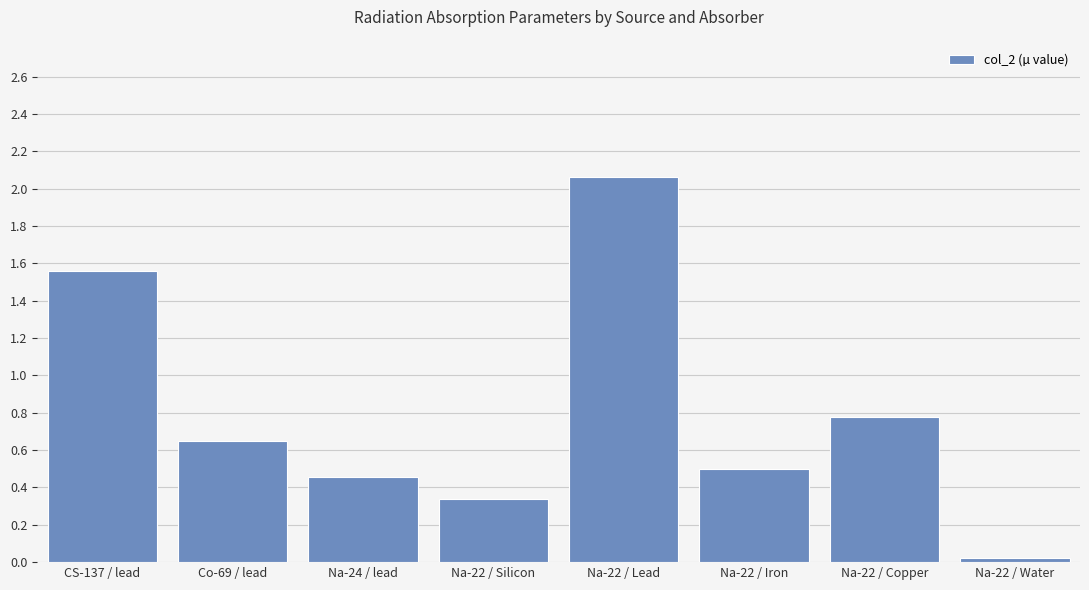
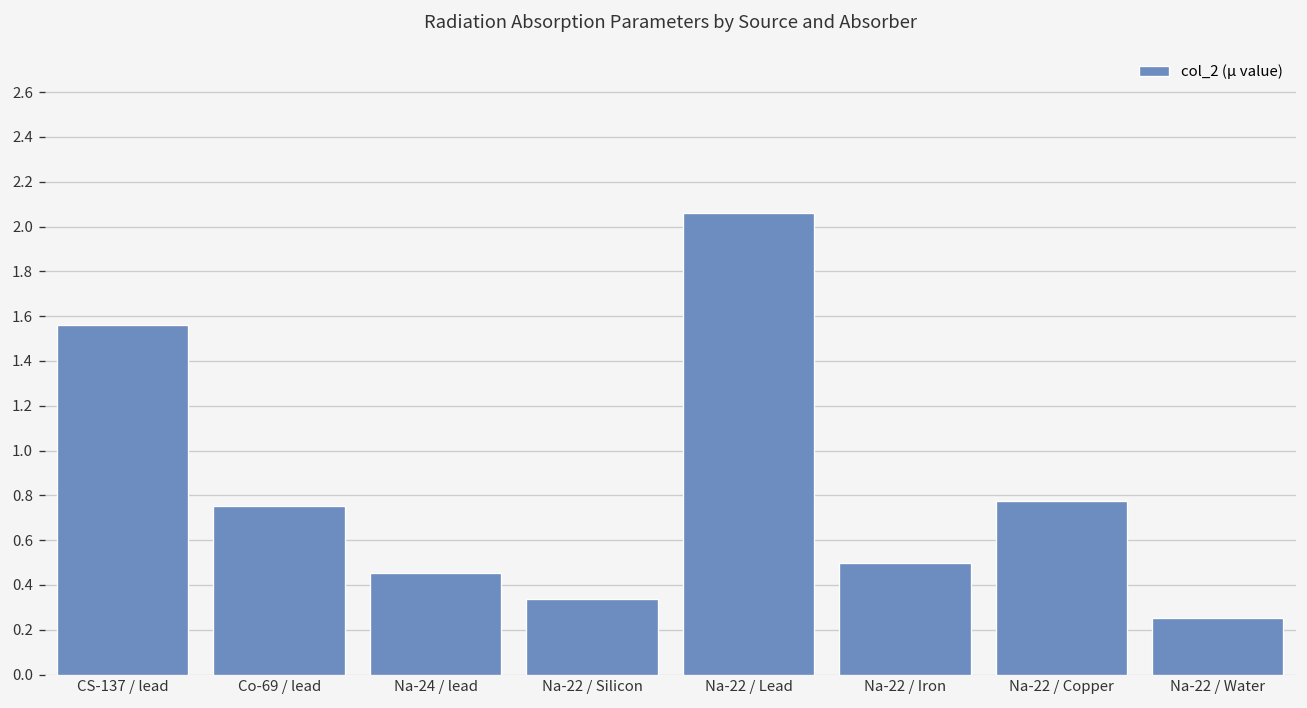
Co-69 / lead: 0.65 -> 0.75
Na-22 / Water: 0.02 -> 0.25
